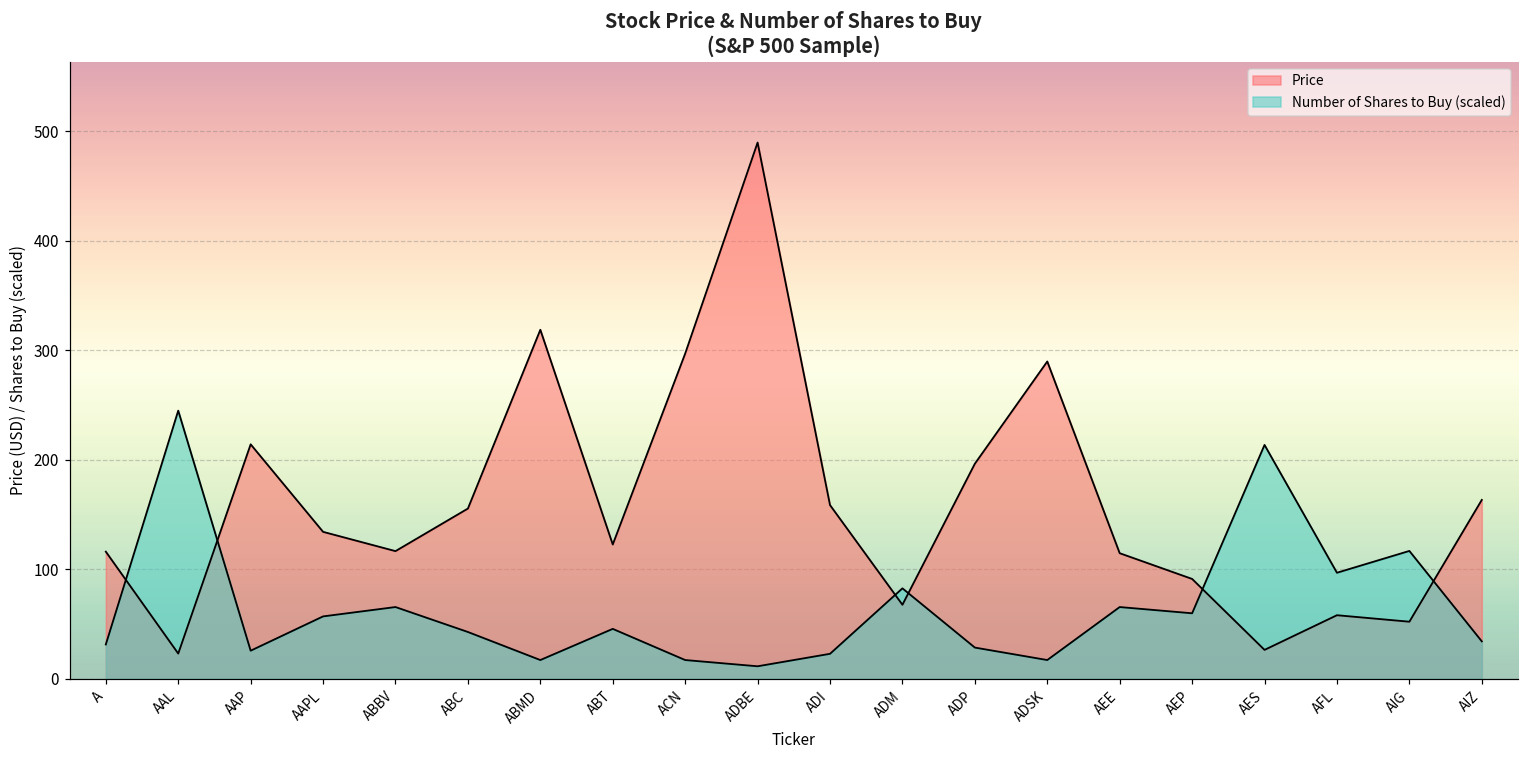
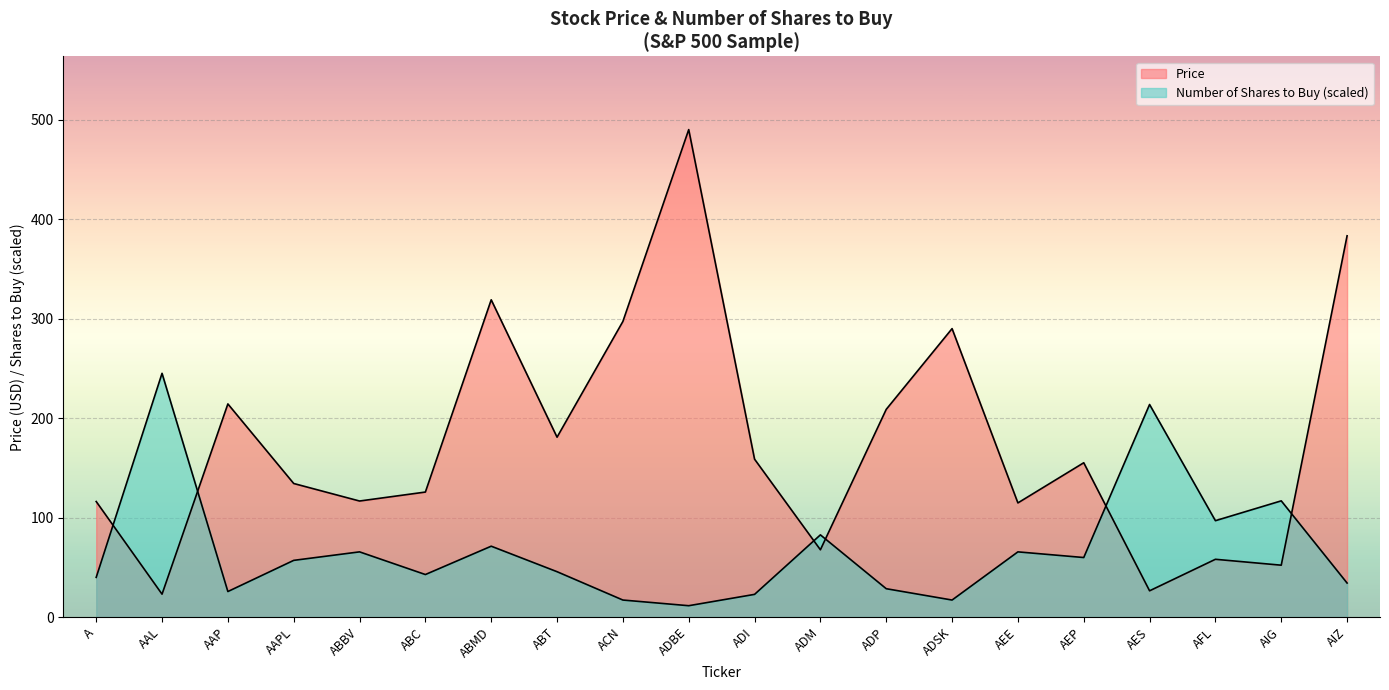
Number of Shares to Buy (scaled), A: 30 -> 40
Price, ABC: 160 -> 130
Number of Shares to Buy (scaled), ABMD: 20 -> 70
Price, ABT: 120 -> 180
Price, ADP: 200 -> 210
Price, AEP: 90 -> 160
Price, AIZ: 160 -> 380
